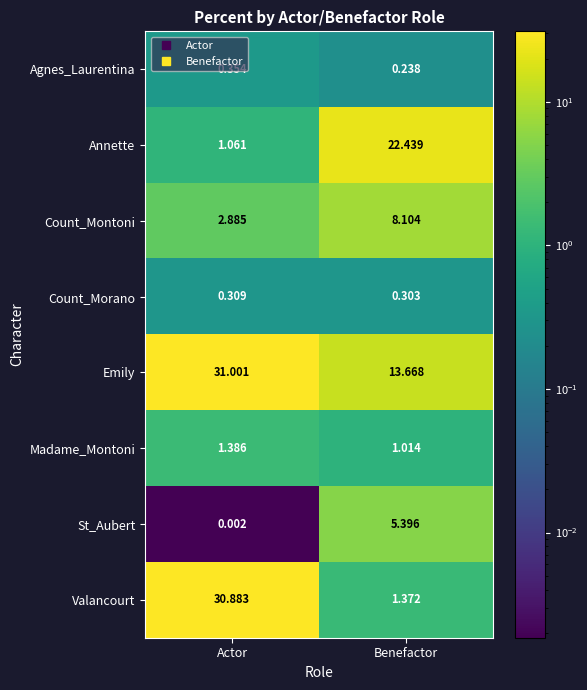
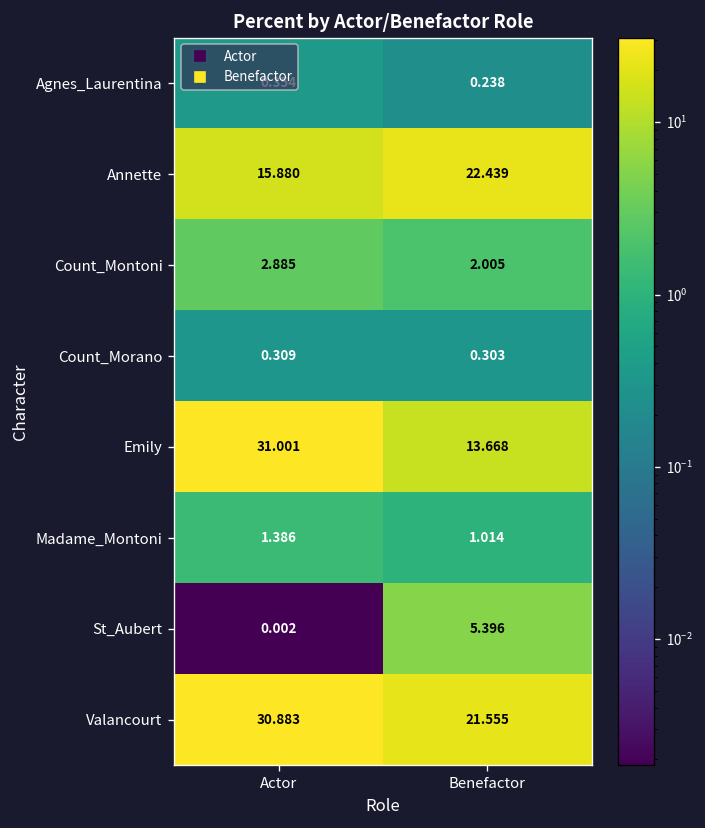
Annette, Actor: 1.061 -> 15.880
Count_Montoni, Benefactor: 8.104 -> 2.005
Valancourt, Benefactor: 1.372 -> 21.555
